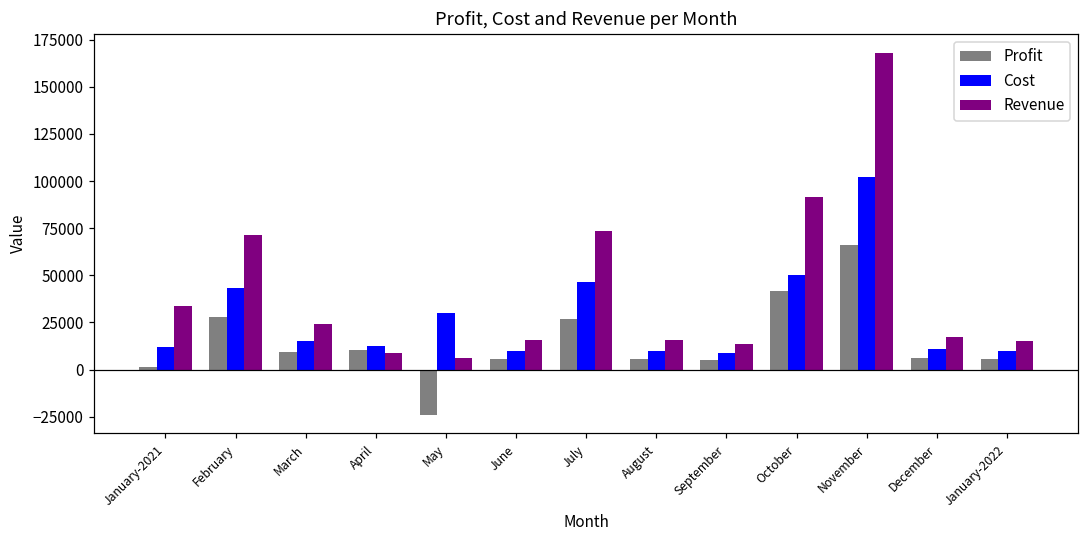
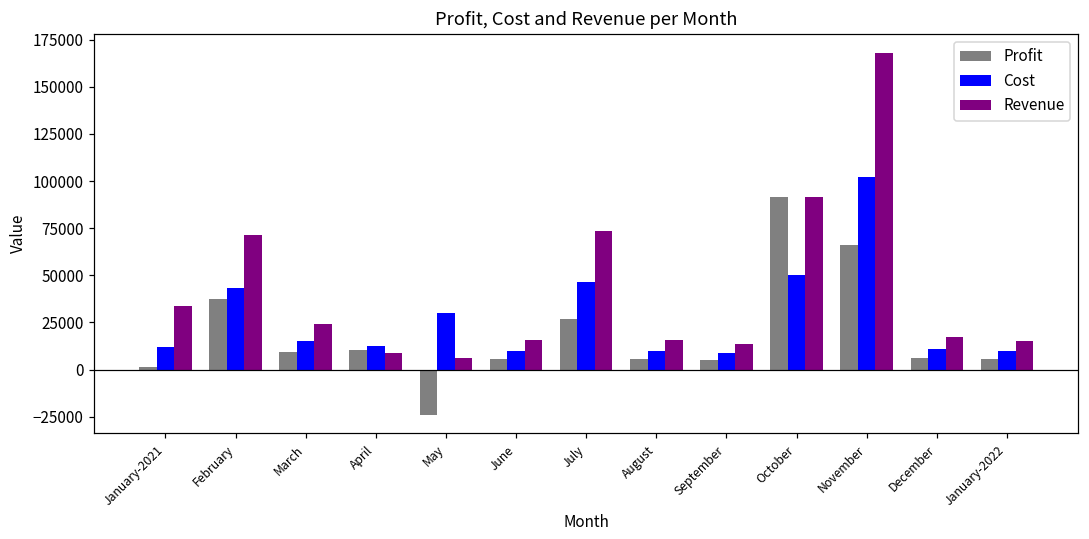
Profit, February: 28000 -> 38000
Profit, October: 42000 -> 91000
